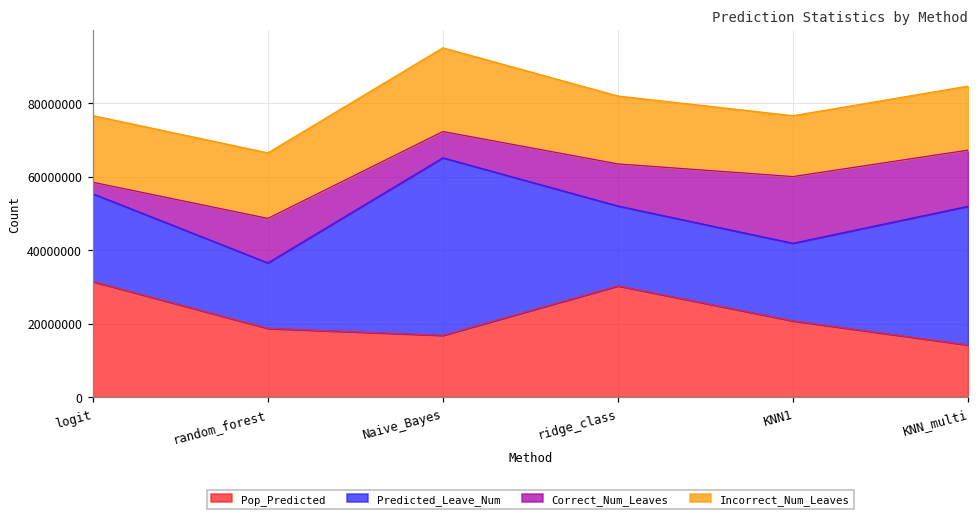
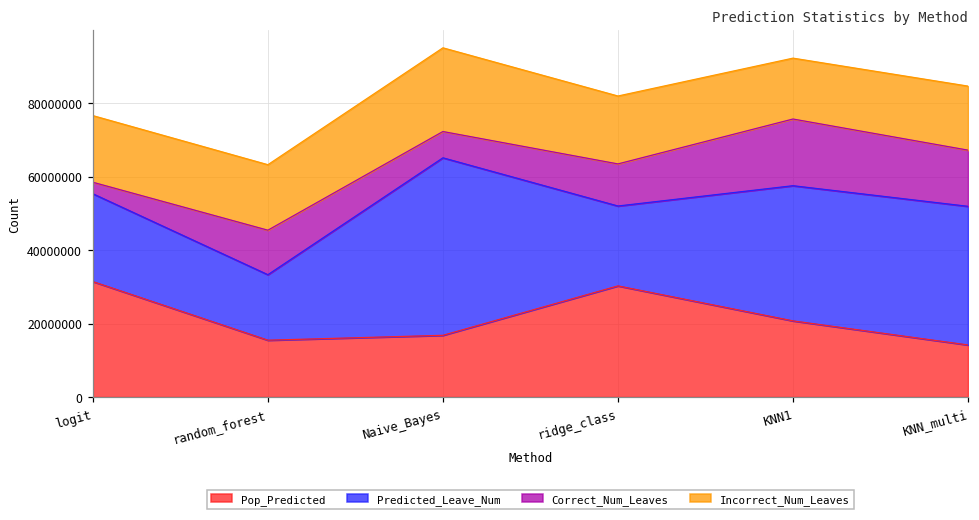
Pop_Predicted, random_forest: 19000000 -> 15000000
Predicted_Leave_Num, KNN1: 21000000 -> 37000000
